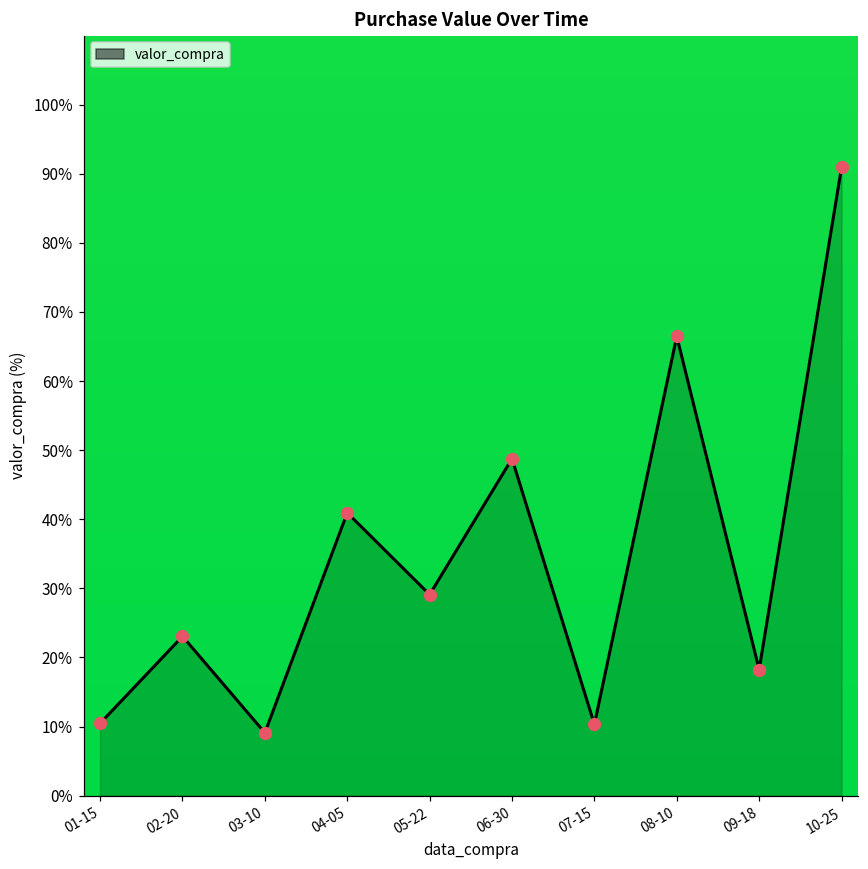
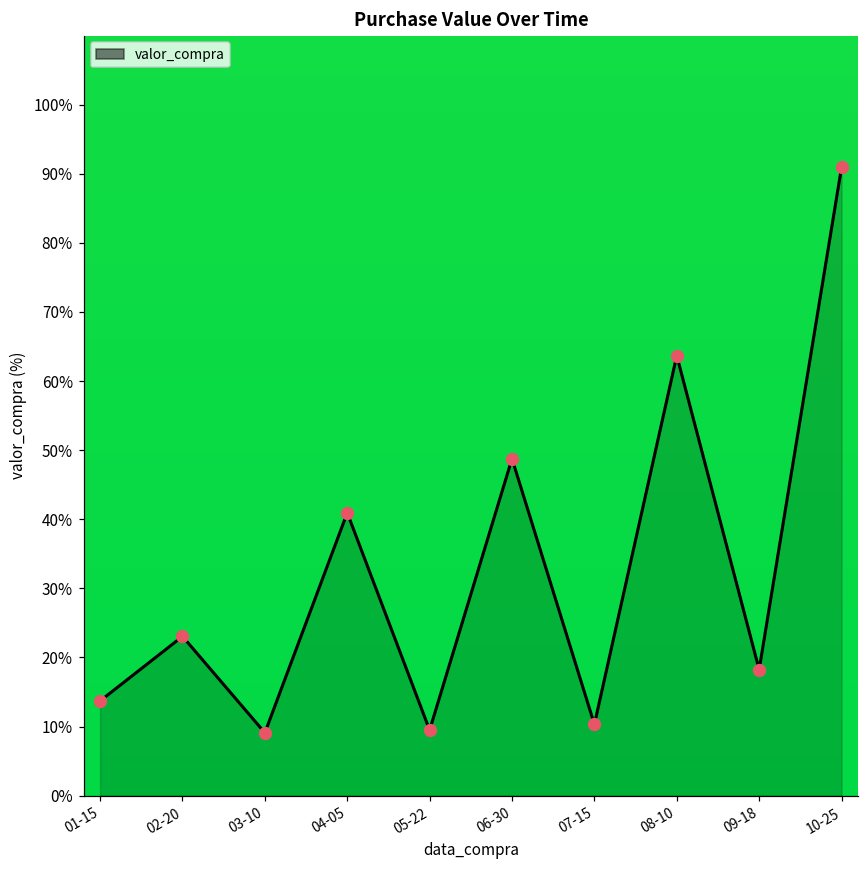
01-15: 10% -> 14%
05-22: 29% -> 9%
08-10: 66% -> 64%
